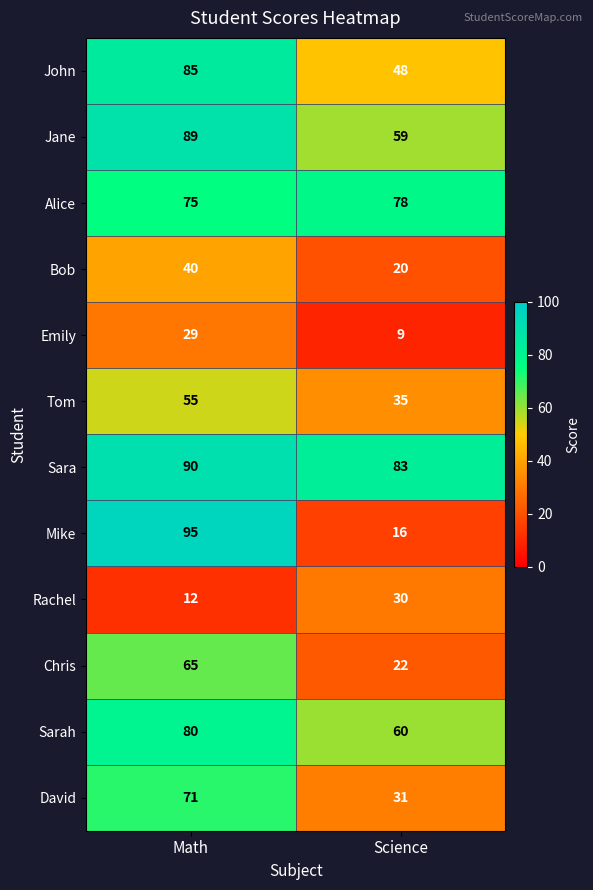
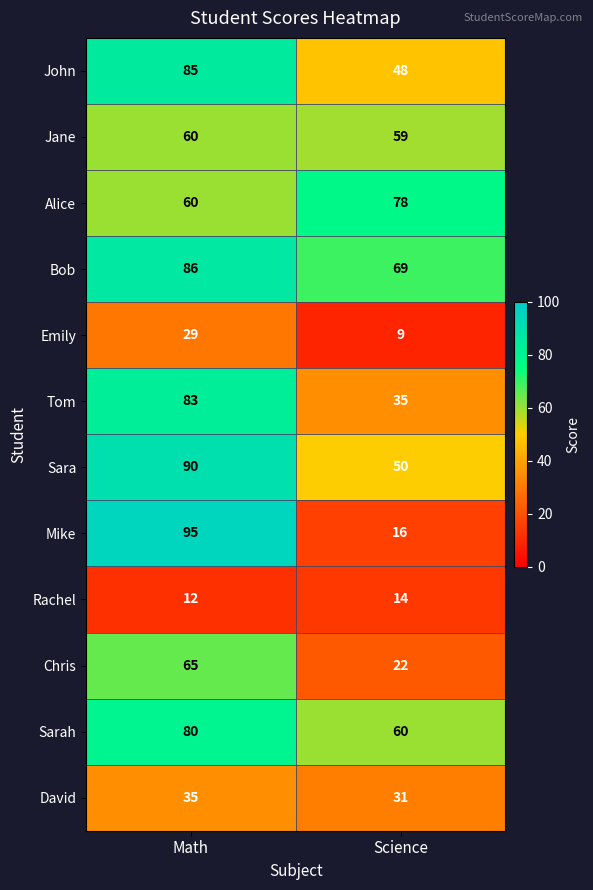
Jane, Math: 89 -> 60
Alice, Math: 75 -> 60
Bob, Math: 40 -> 86
Bob, Science: 20 -> 69
Tom, Math: 55 -> 83
Sara, Science: 83 -> 50
Rachel, Science: 30 -> 14
David, Math: 71 -> 35
